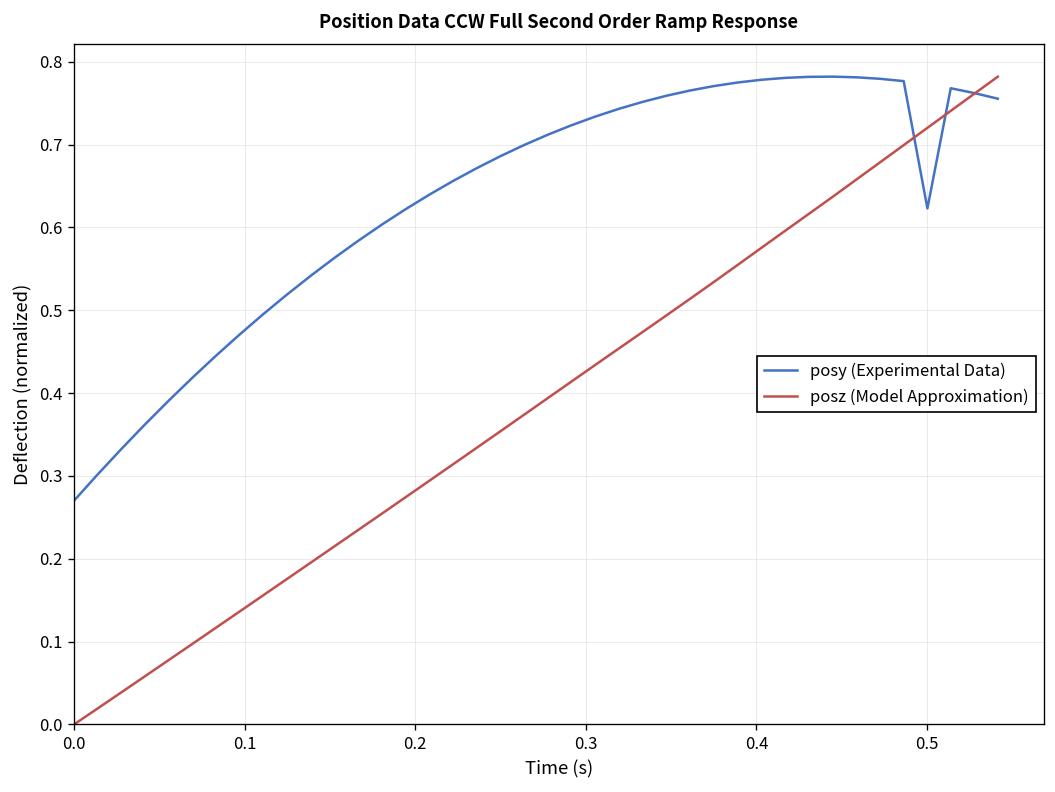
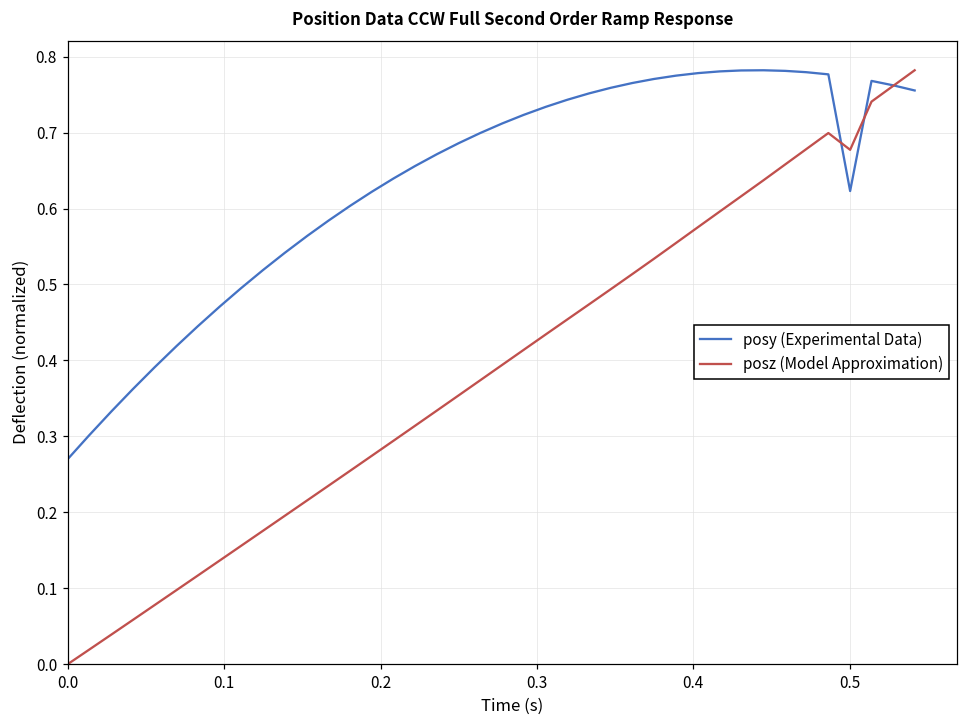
posz (Model Approximation), 0.5: 0.72 -> 0.68
